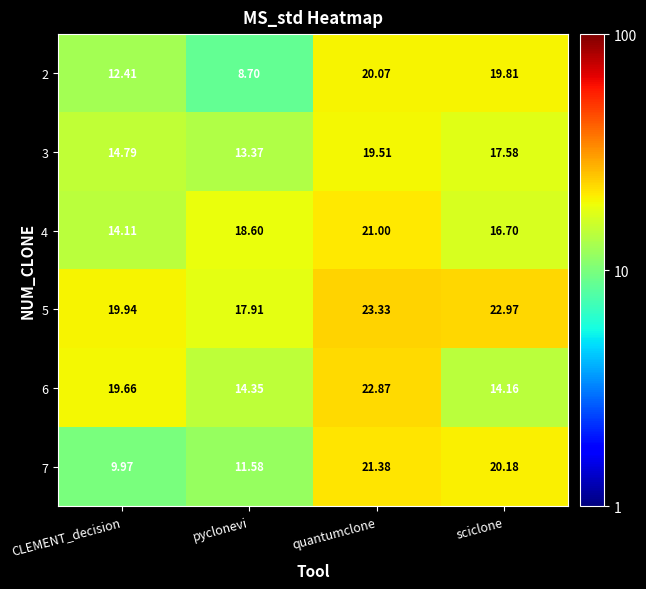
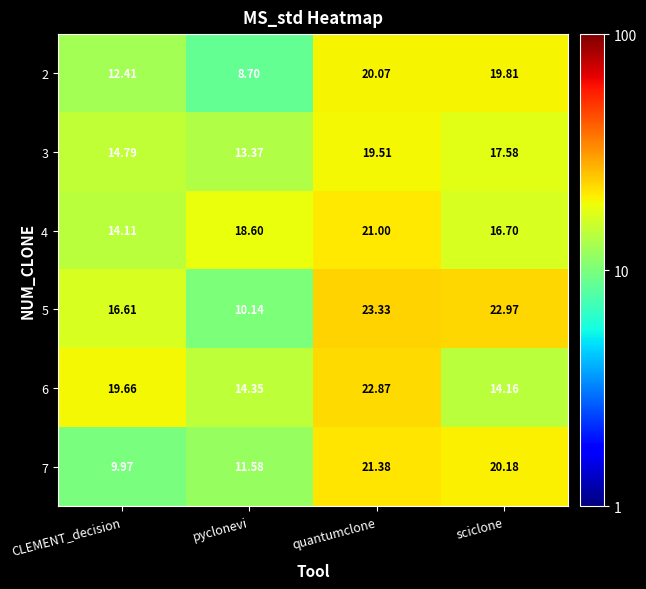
5, CLEMENT_decision: 19.94 -> 16.61
5, pyclonevi: 17.91 -> 10.14
